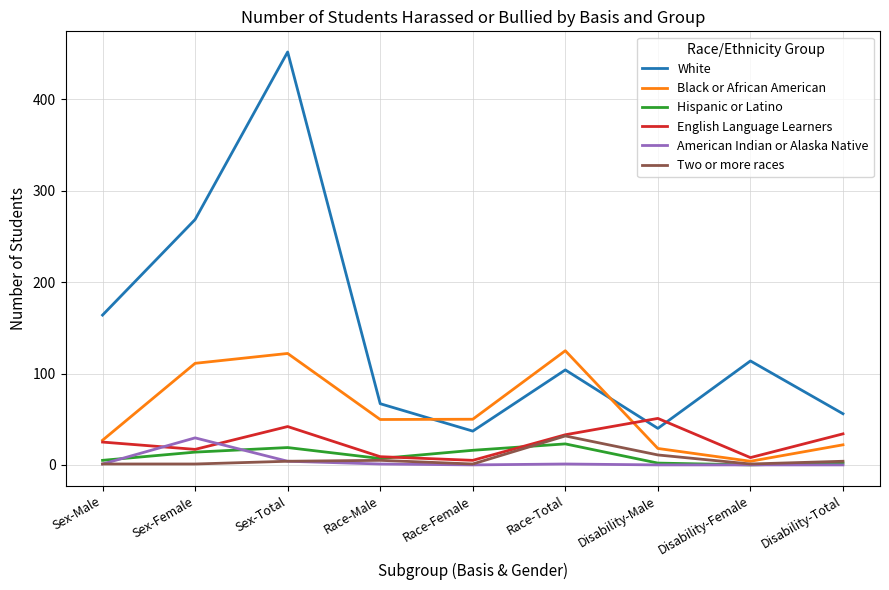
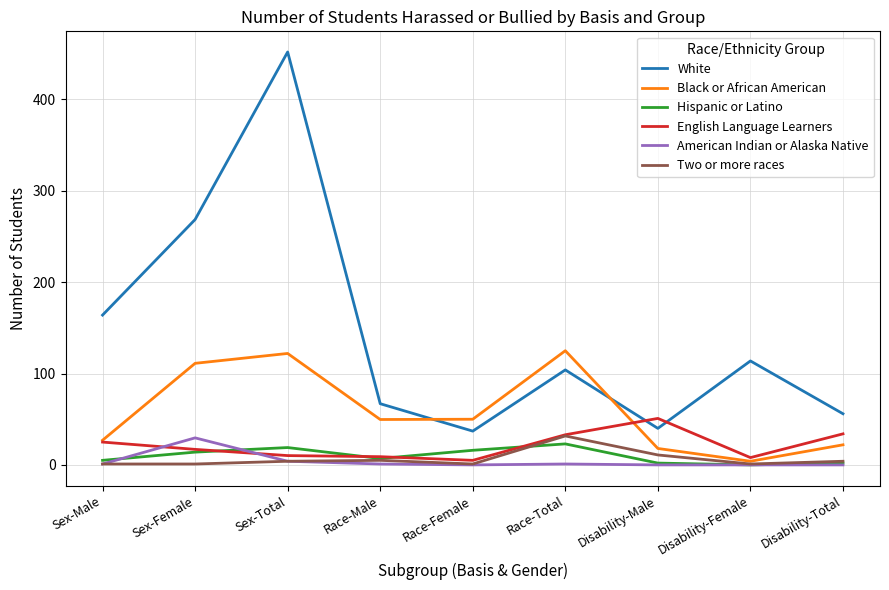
English Language Learners, Sex-Total: 40 -> 10
